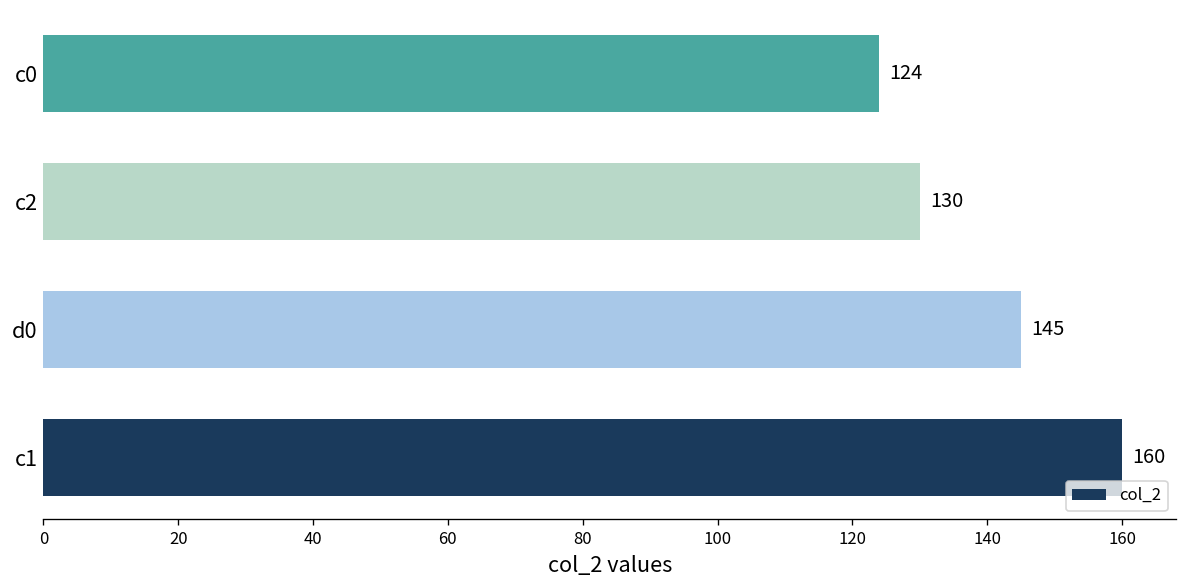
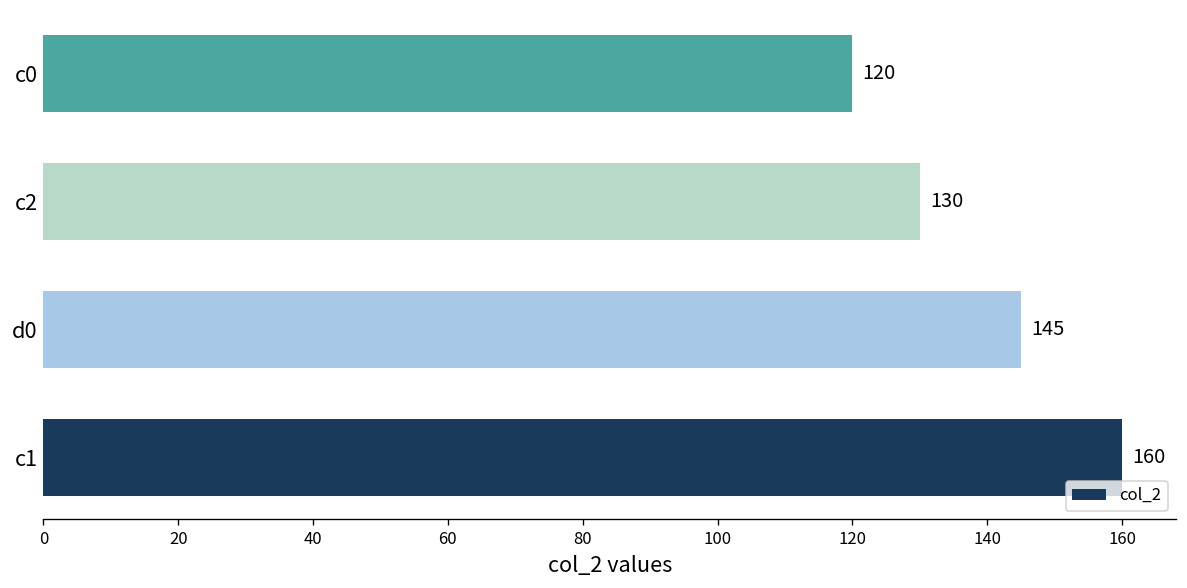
c0: 124 -> 120
